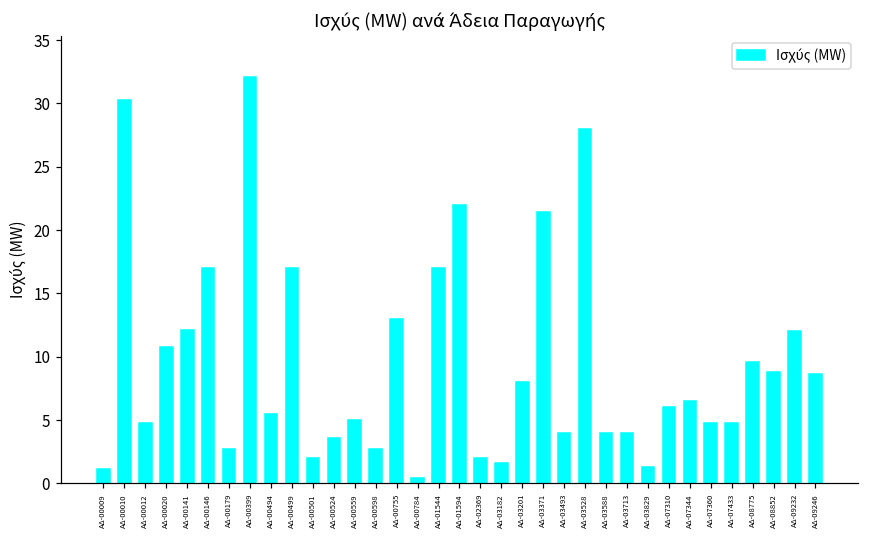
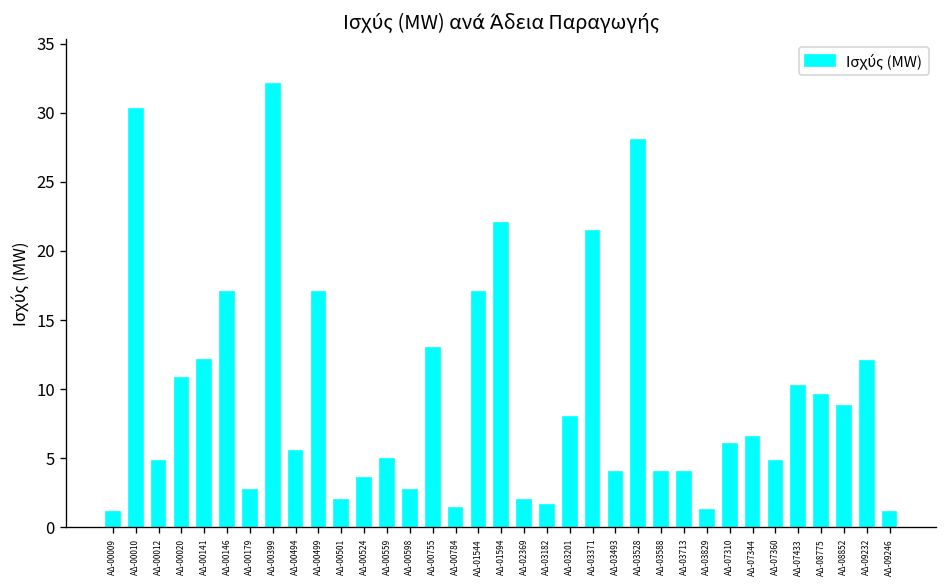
ΑΔ-00784: 0.4 -> 1.4
ΑΔ-07433: 4.8 -> 10.2
ΑΔ-09246: 8.6 -> 1.1
